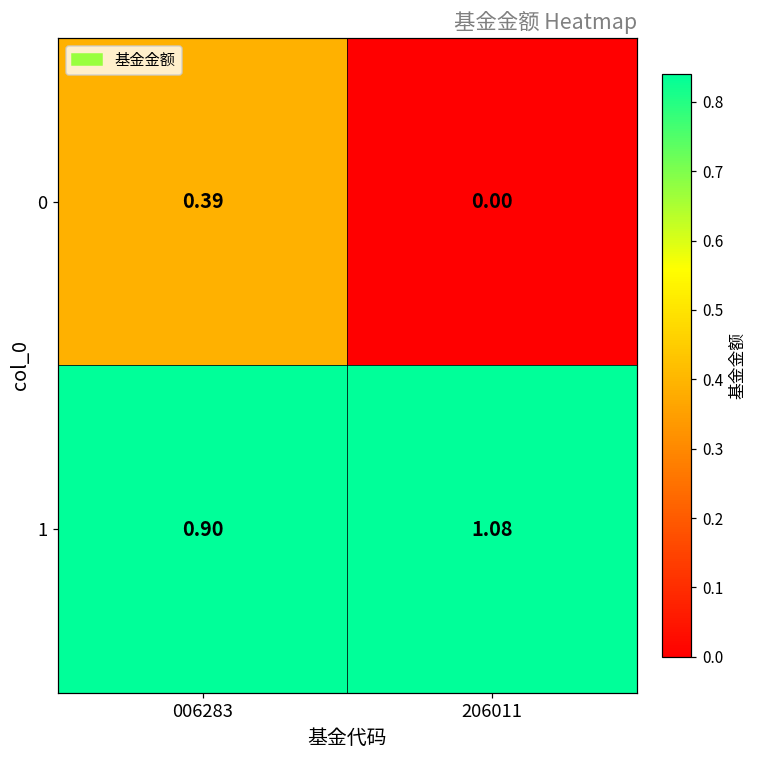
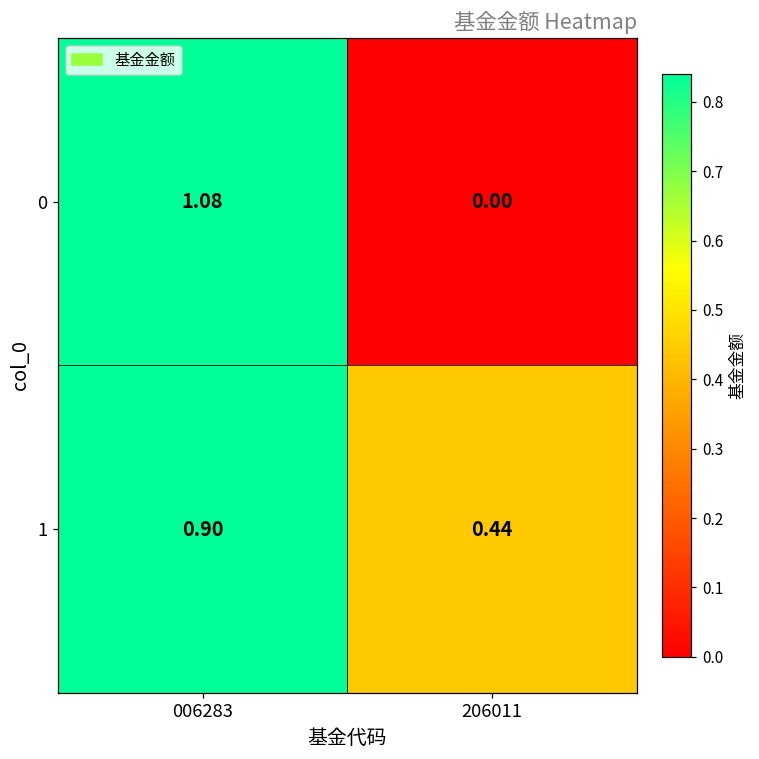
0, 006283: 0.39 -> 1.08
1, 206011: 1.08 -> 0.44
